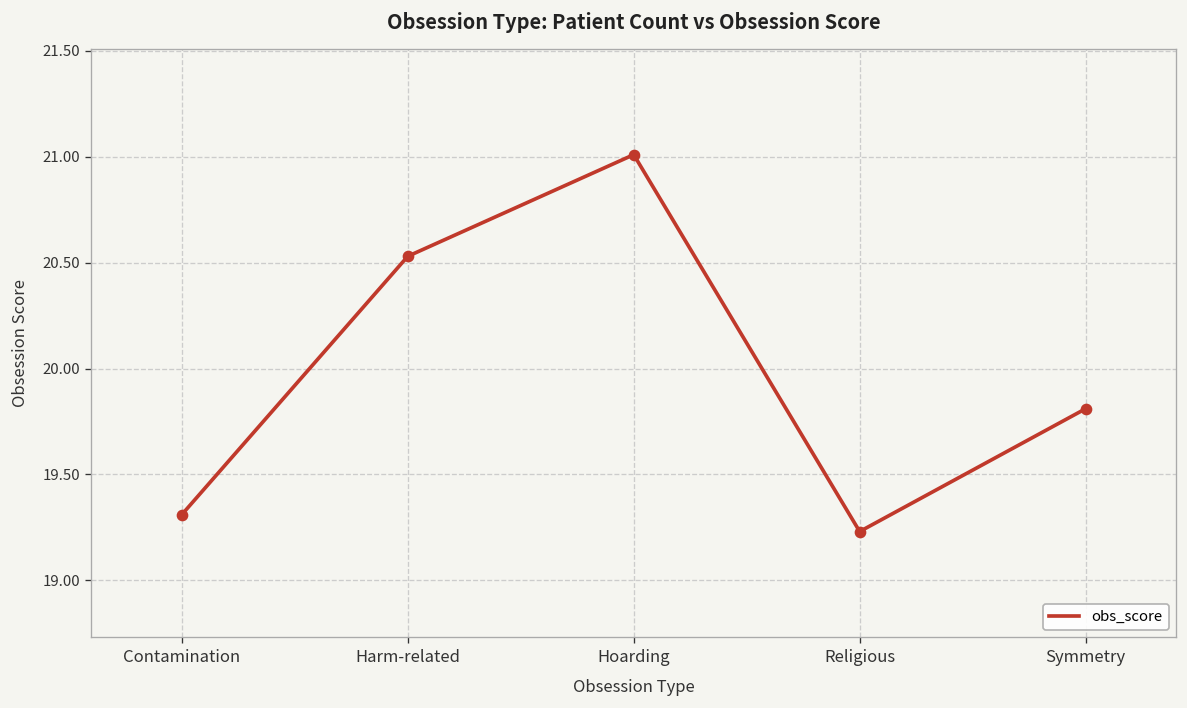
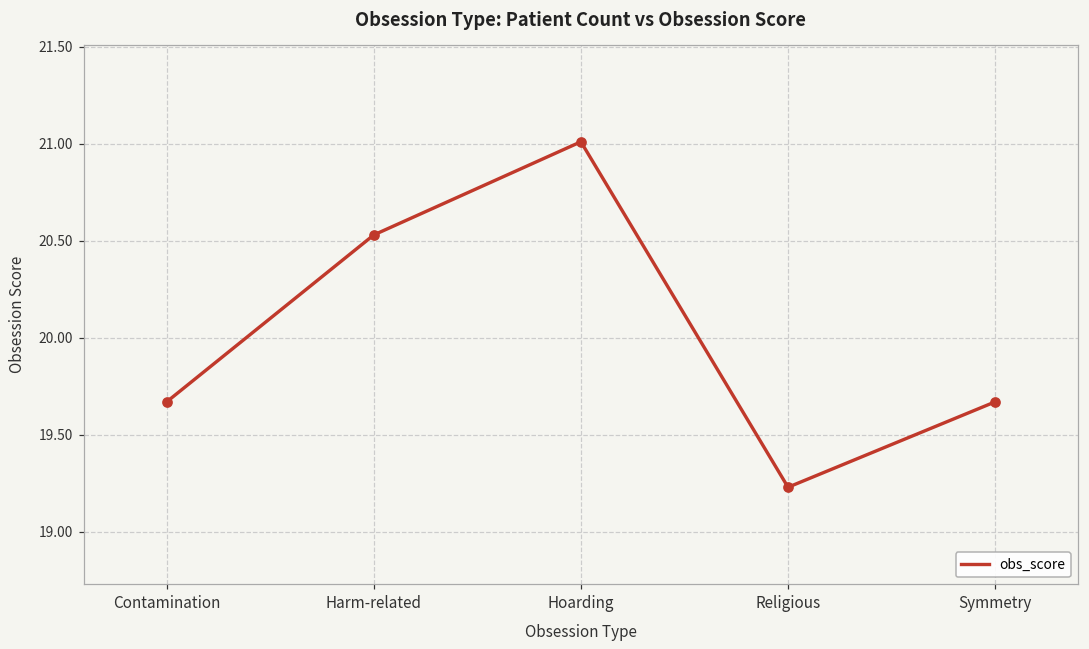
Contamination: 19.31 -> 19.67
Symmetry: 19.81 -> 19.67
